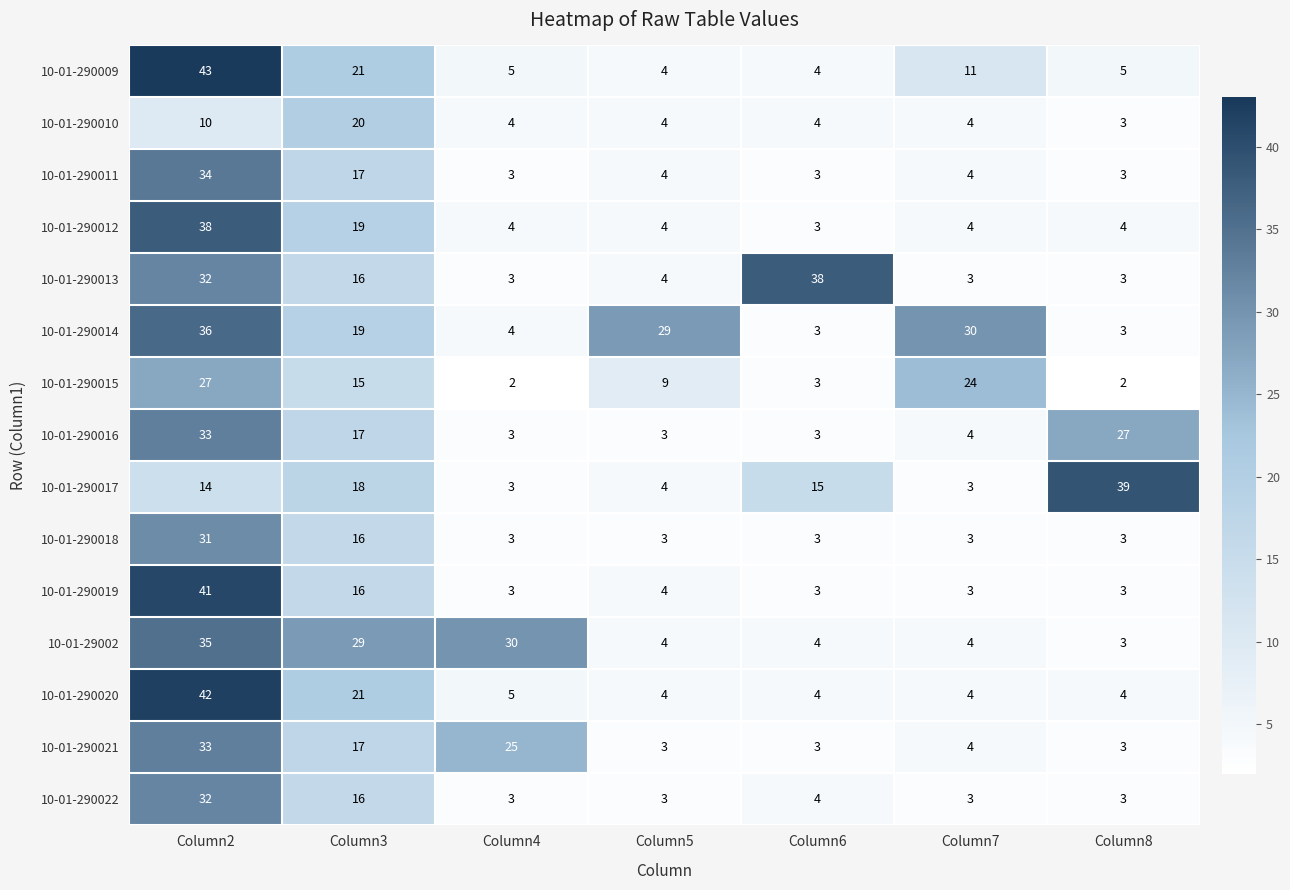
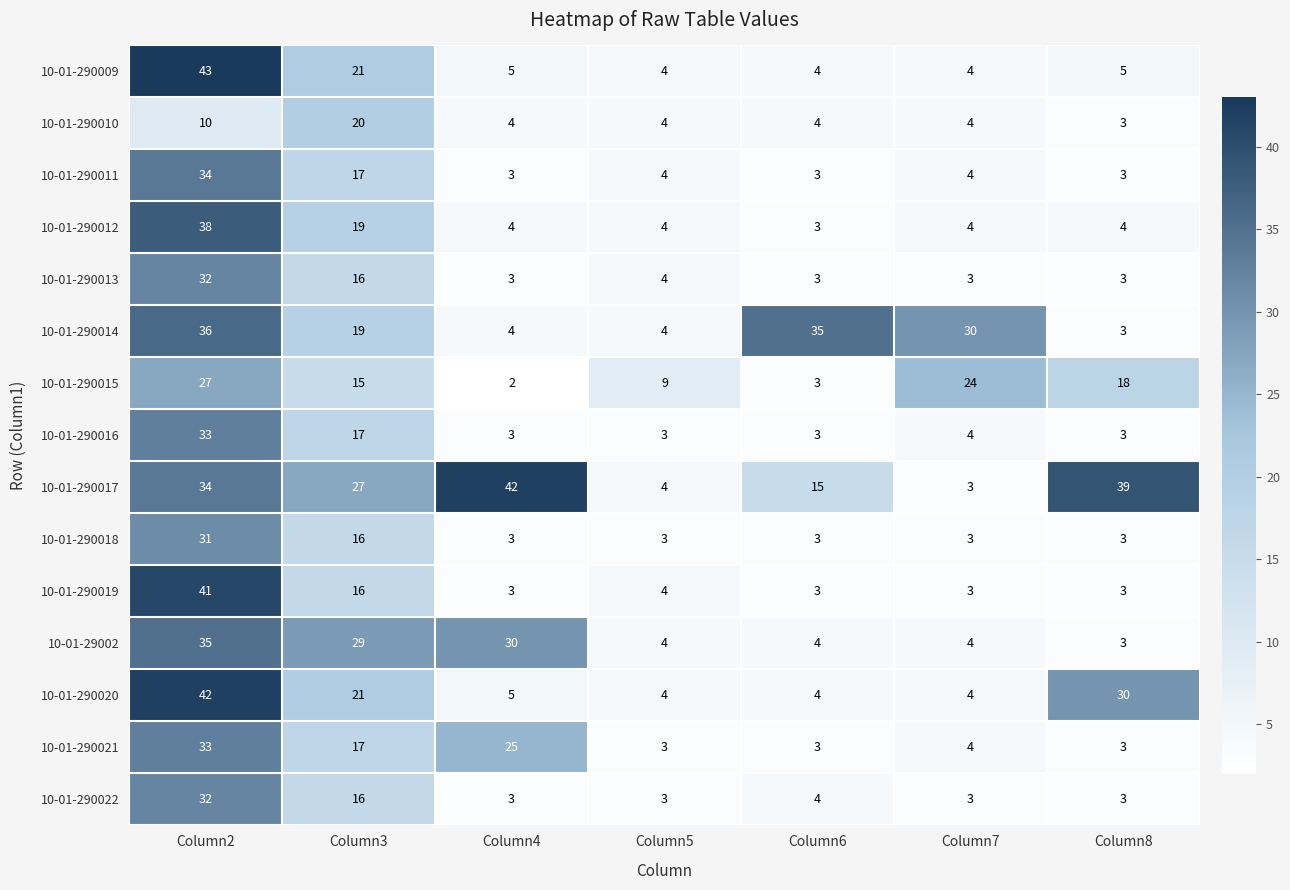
10-01-290009, Column7: 11 -> 4
10-01-290013, Column6: 38 -> 3
10-01-290014, Column5: 29 -> 4
10-01-290014, Column6: 3 -> 35
10-01-290015, Column8: 2 -> 18
10-01-290016, Column8: 27 -> 3
10-01-290017, Column2: 14 -> 34
10-01-290017, Column3: 18 -> 27
10-01-290017, Column4: 3 -> 42
10-01-290020, Column8: 4 -> 30
